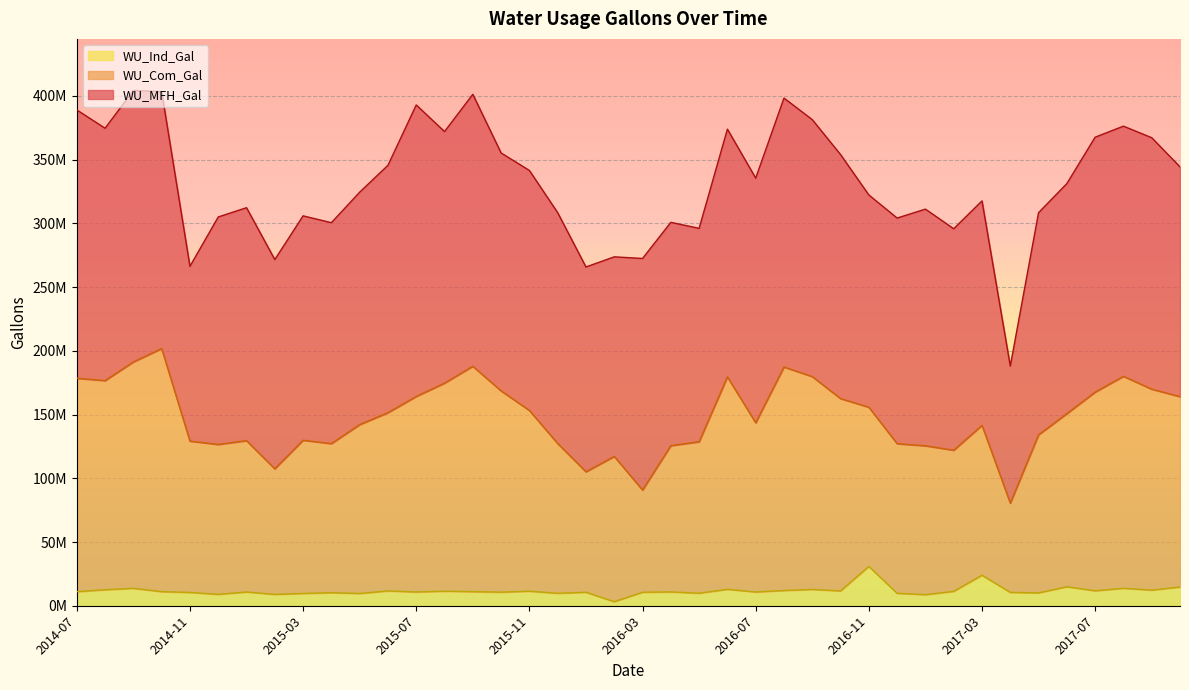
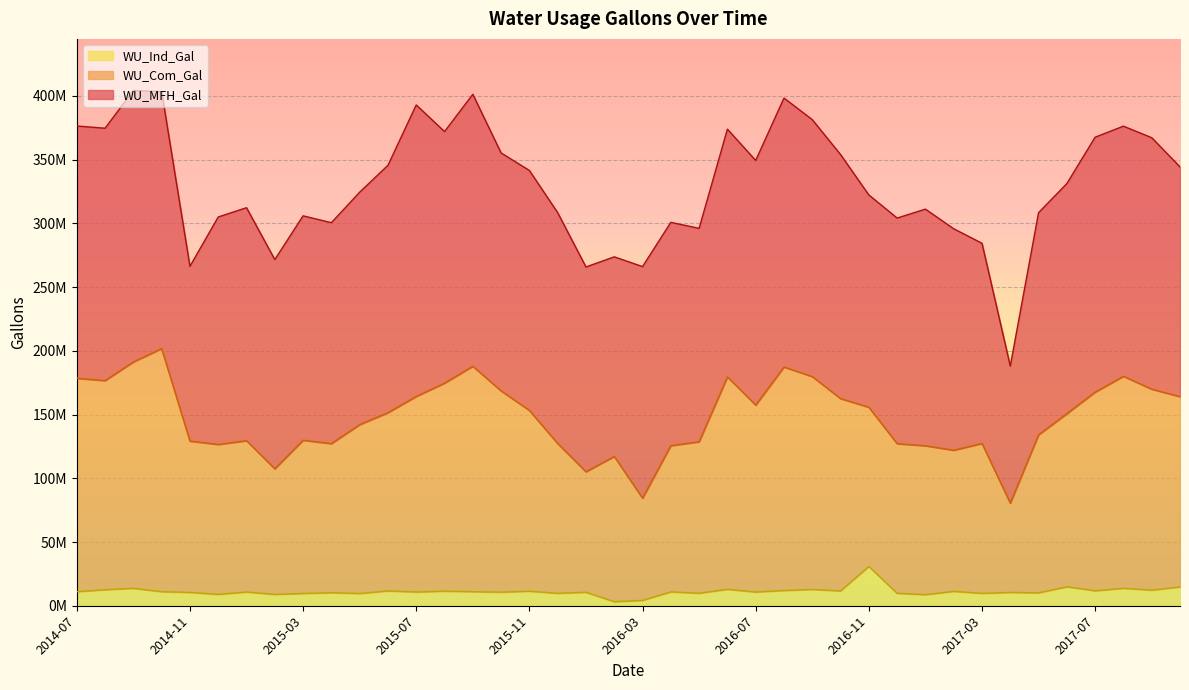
WU_MFH_Gal, 2014-07: 211000000 -> 198000000
WU_Ind_Gal, 2016-03: 11000000 -> 4000000
WU_Com_Gal, 2016-07: 133000000 -> 147000000
WU_Ind_Gal, 2017-03: 24000000 -> 10000000
WU_MFH_Gal, 2017-03: 176000000 -> 157000000
